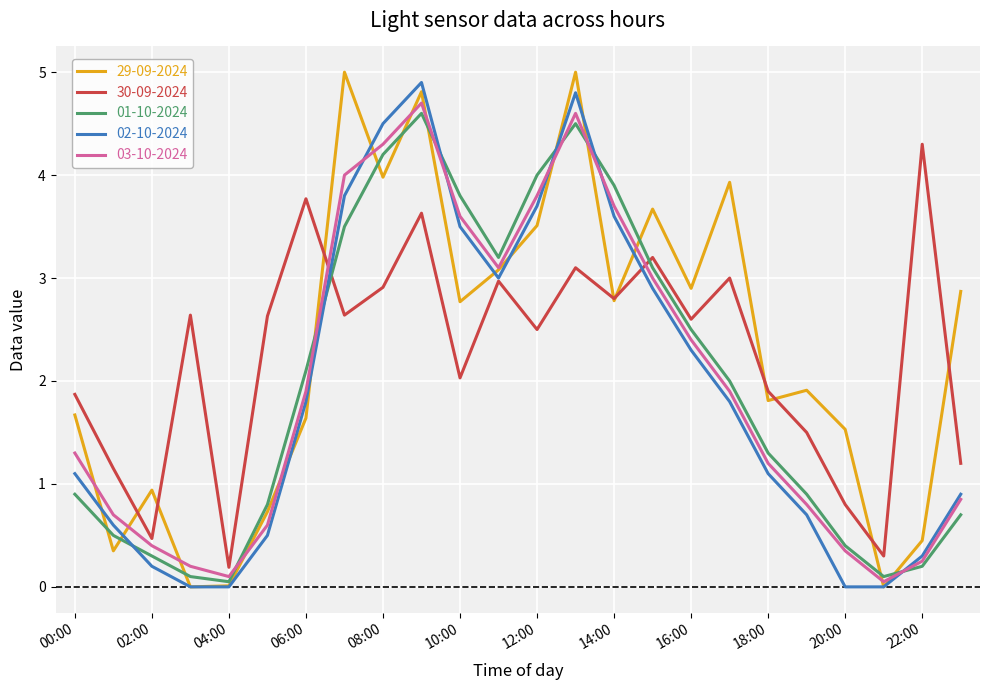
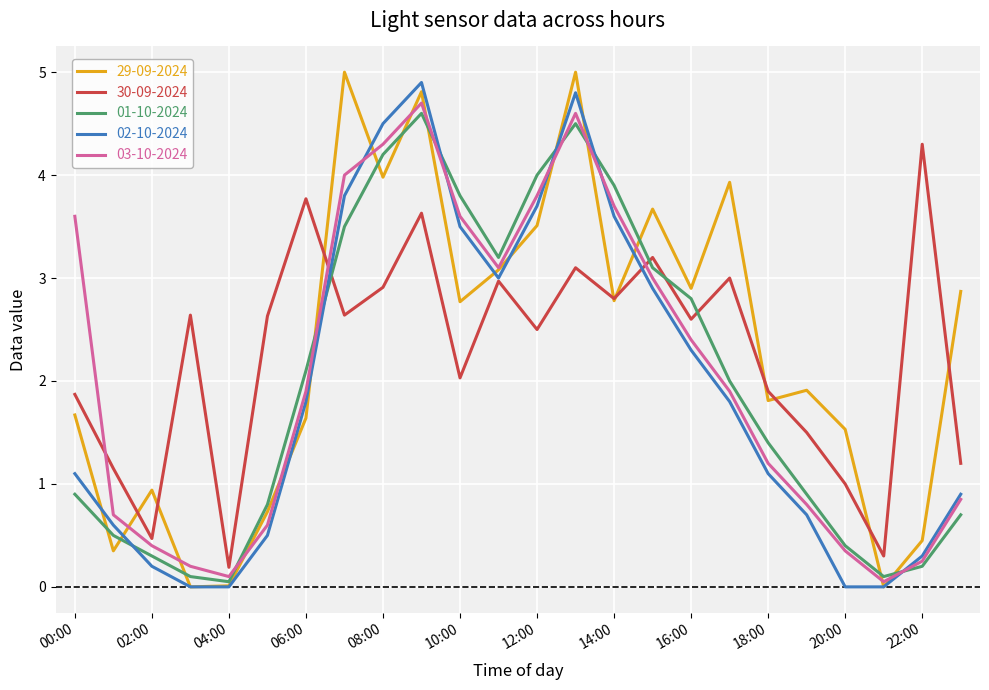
03-10-2024, 00:00: 1.3 -> 3.6
01-10-2024, 16:00: 2.5 -> 2.8
01-10-2024, 18:00: 1.3 -> 1.4
30-09-2024, 20:00: 0.8 -> 1.0
